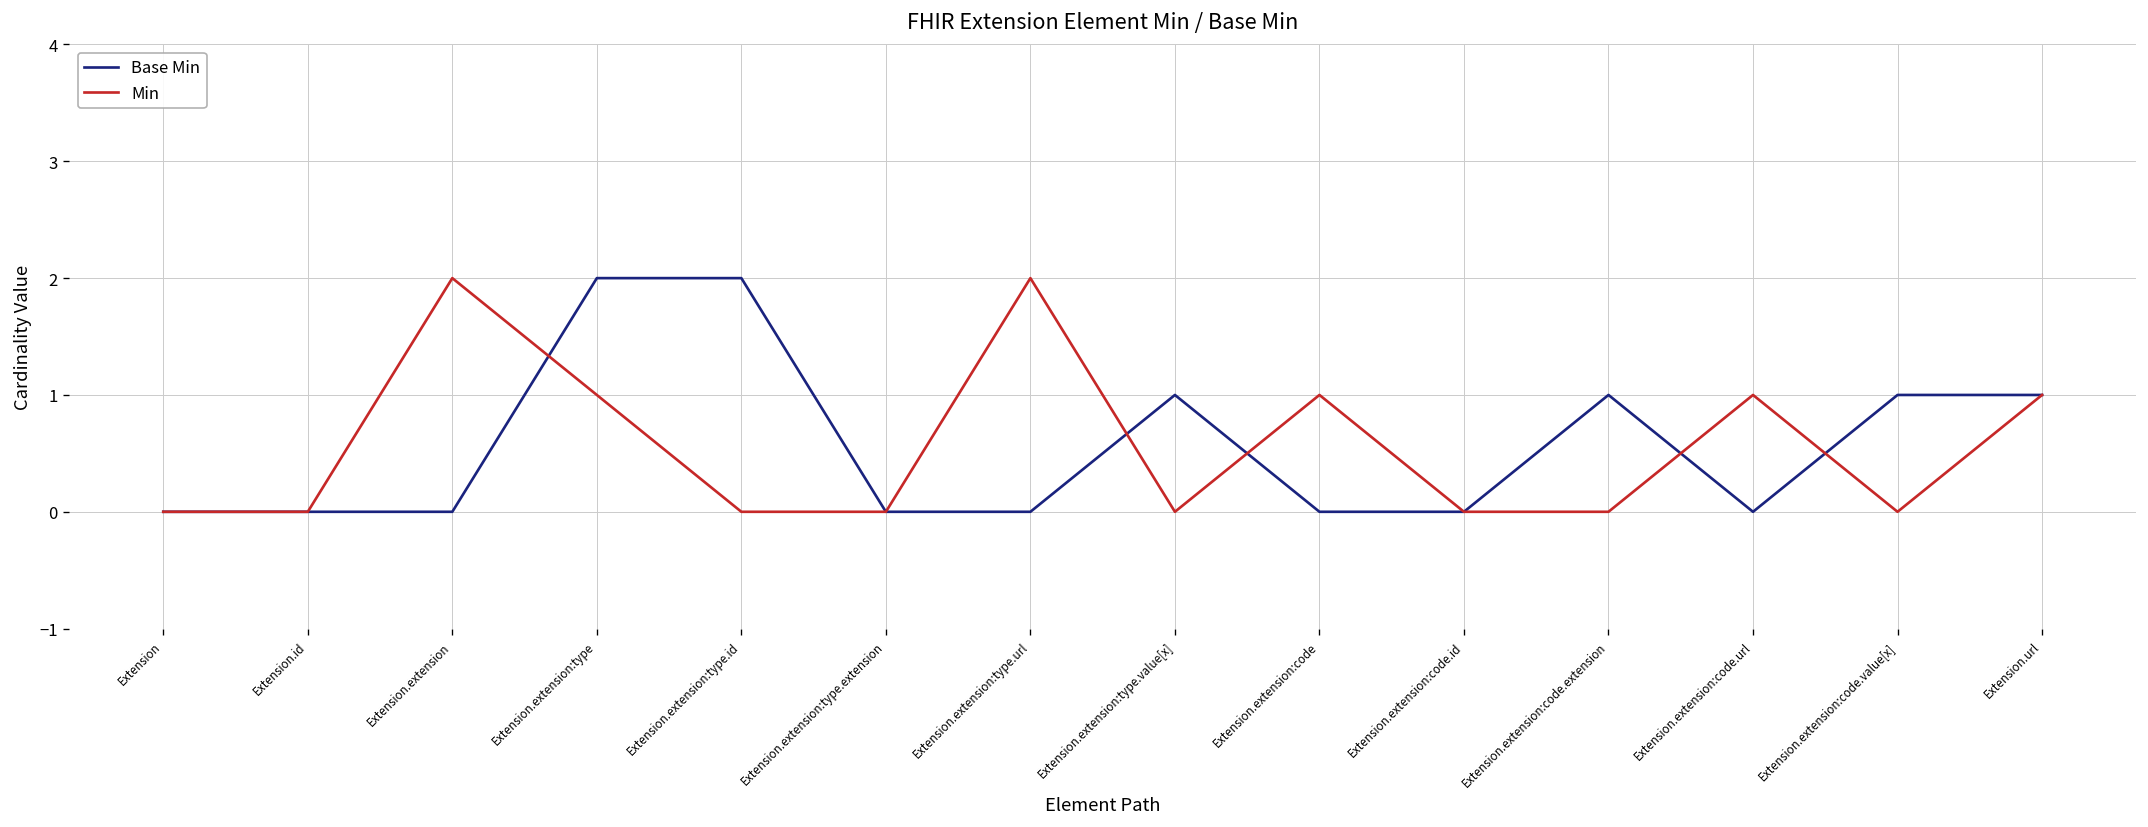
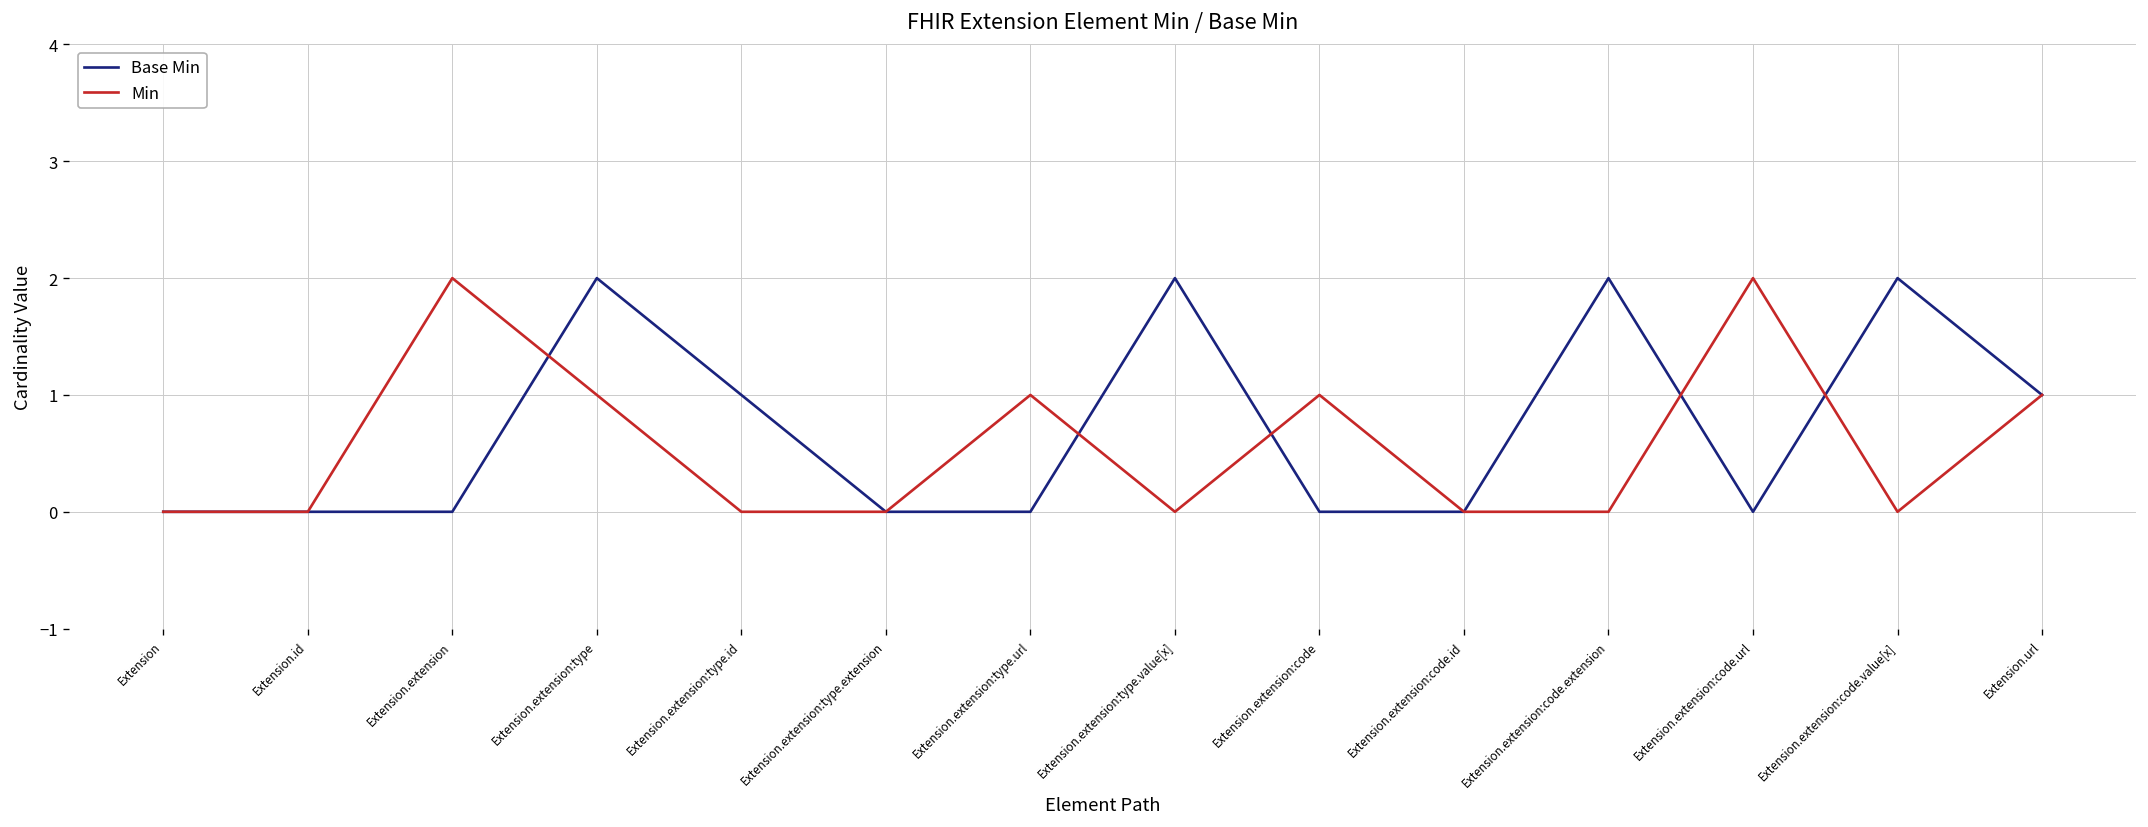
Base Min, Extension.extension:type.id: 2 -> 1
Min, Extension.extension:type.url: 2 -> 1
Base Min, Extension.extension:type.value[x]: 1 -> 2
Base Min, Extension.extension:code.extension: 1 -> 2
Min, Extension.extension:code.url: 1 -> 2
Base Min, Extension.extension:code.value[x]: 1 -> 2
